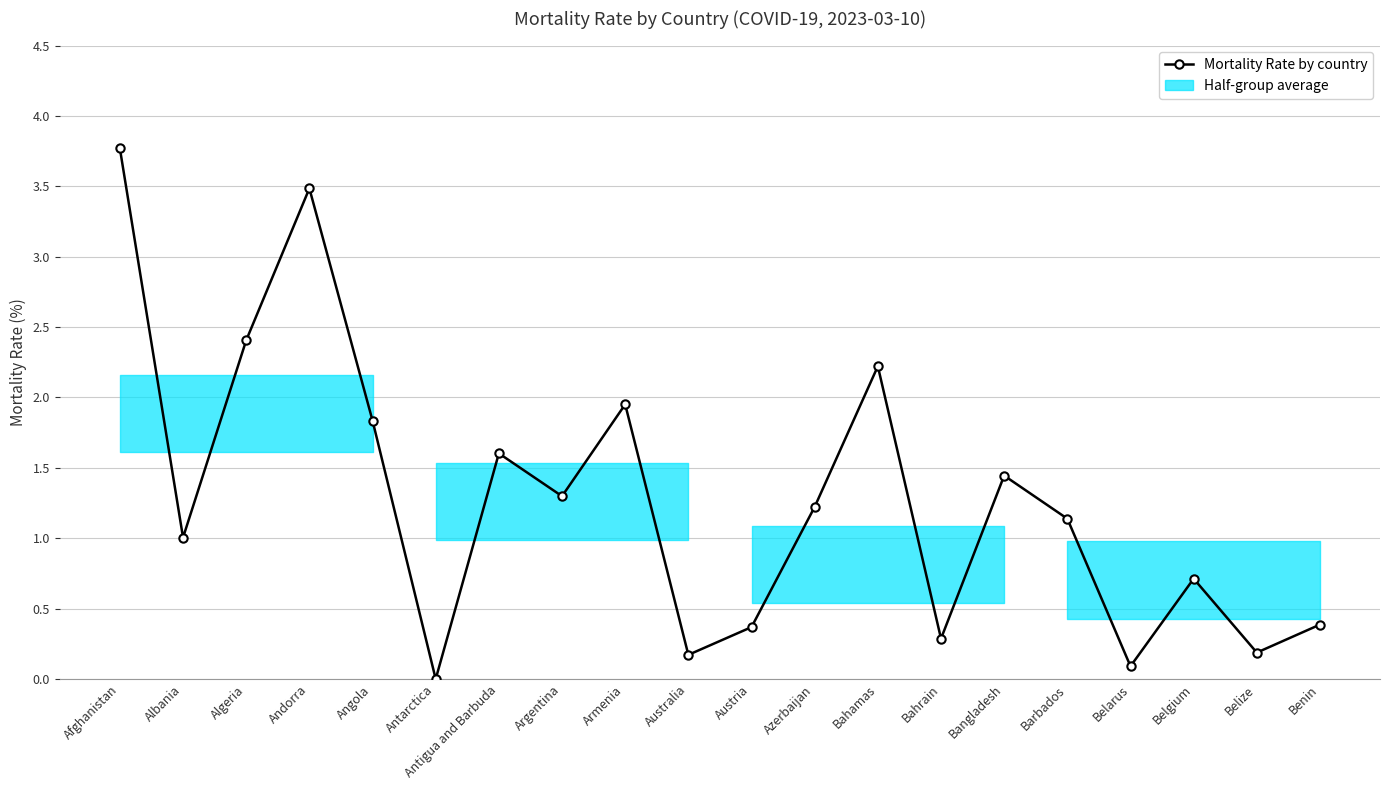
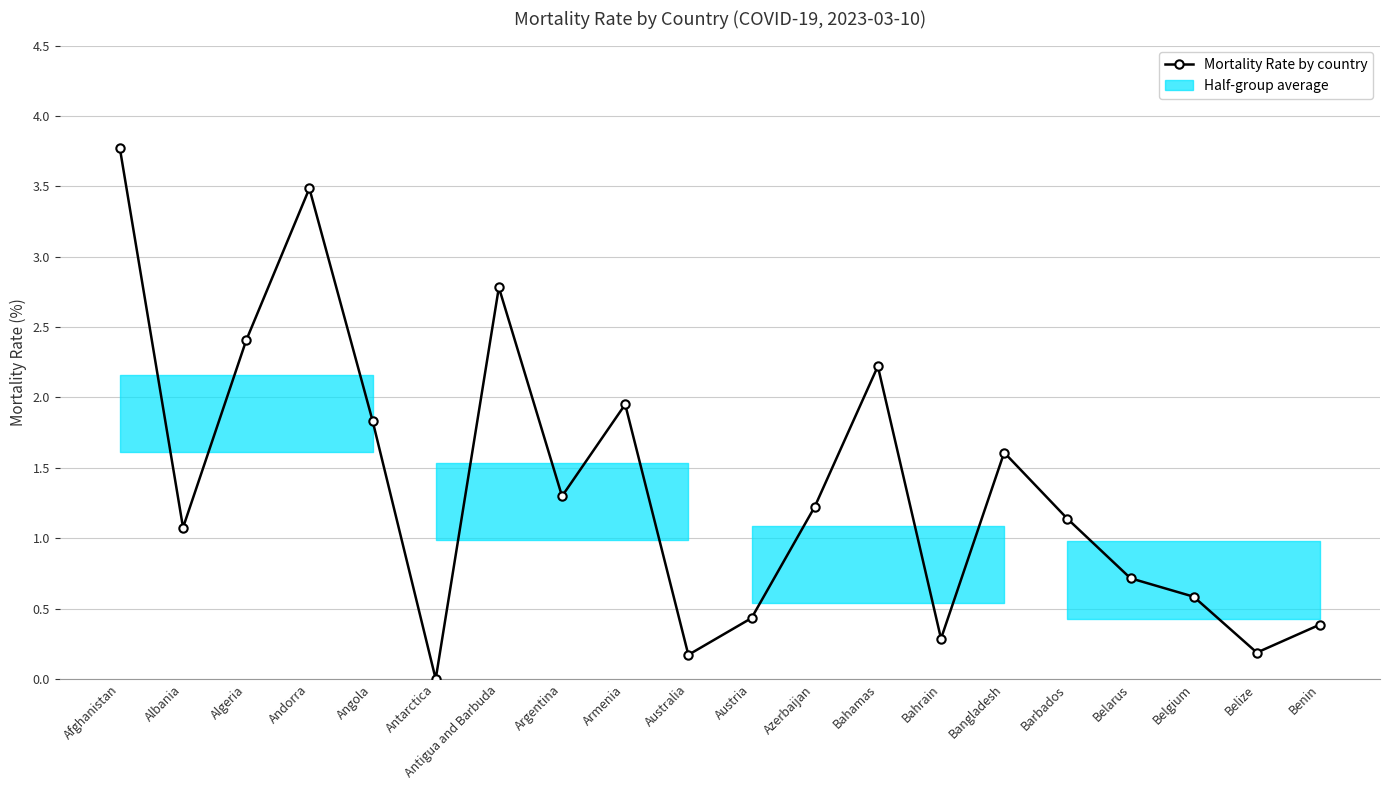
Mortality Rate by country, Albania: 1.01 -> 1.08
Mortality Rate by country, Antigua and Barbuda: 1.60 -> 2.78
Mortality Rate by country, Austria: 0.37 -> 0.43
Mortality Rate by country, Bangladesh: 1.45 -> 1.61
Mortality Rate by country, Belarus: 0.09 -> 0.72
Mortality Rate by country, Belgium: 0.71 -> 0.59
